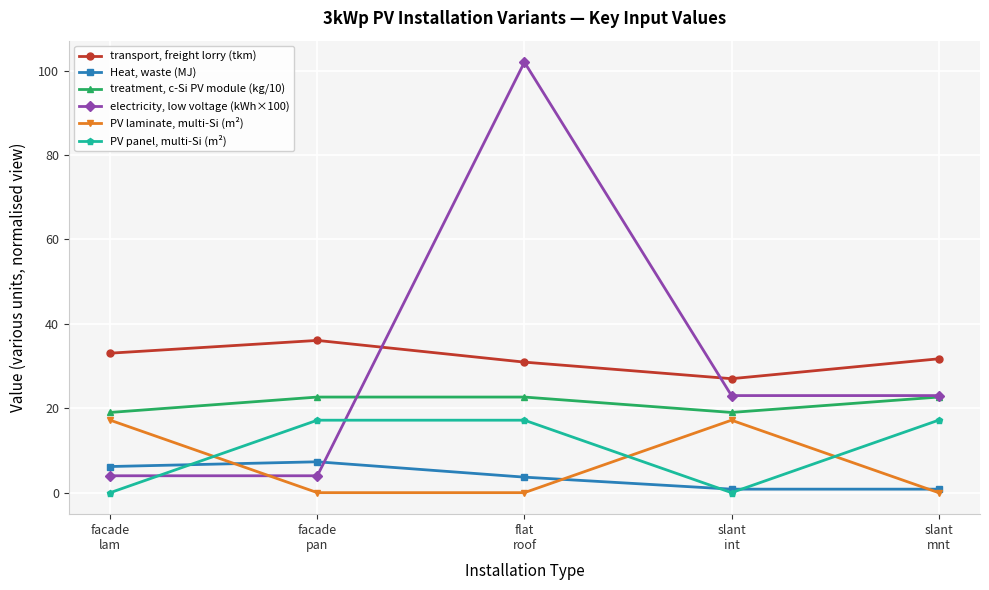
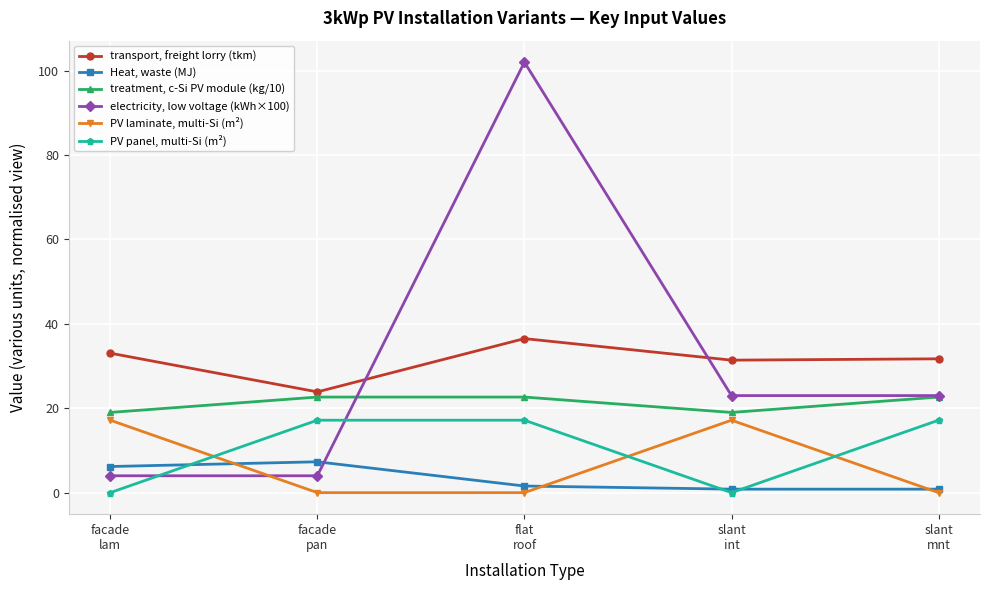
transport, freight lorry (tkm), facade pan: 36 -> 24
transport, freight lorry (tkm), flat roof: 31 -> 37
Heat, waste (MJ), flat roof: 4 -> 2
transport, freight lorry (tkm), slant int: 27 -> 31
